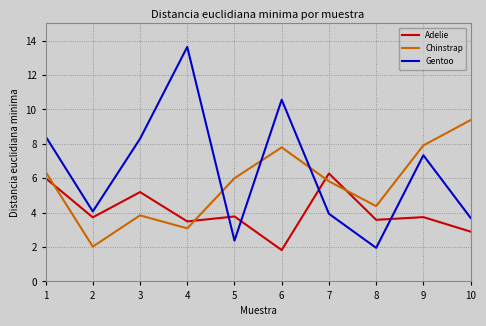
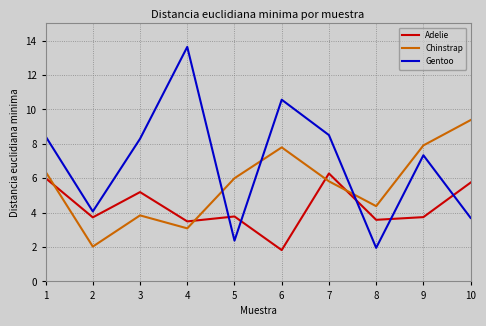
Gentoo, 7: 3.9 -> 8.5
Adelie, 10: 2.9 -> 5.7
